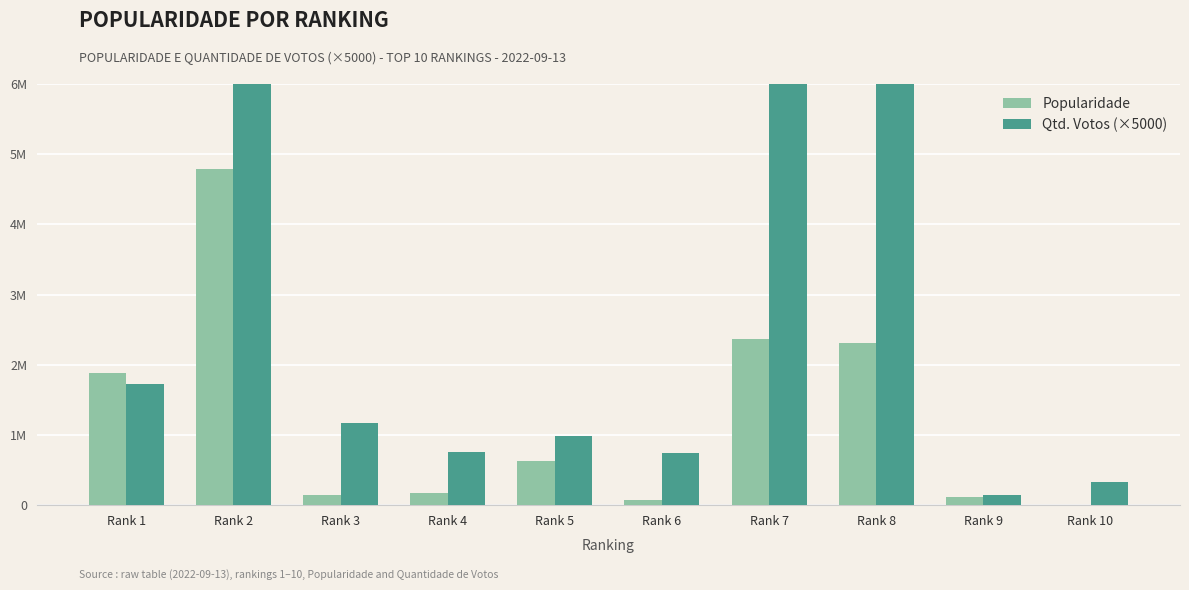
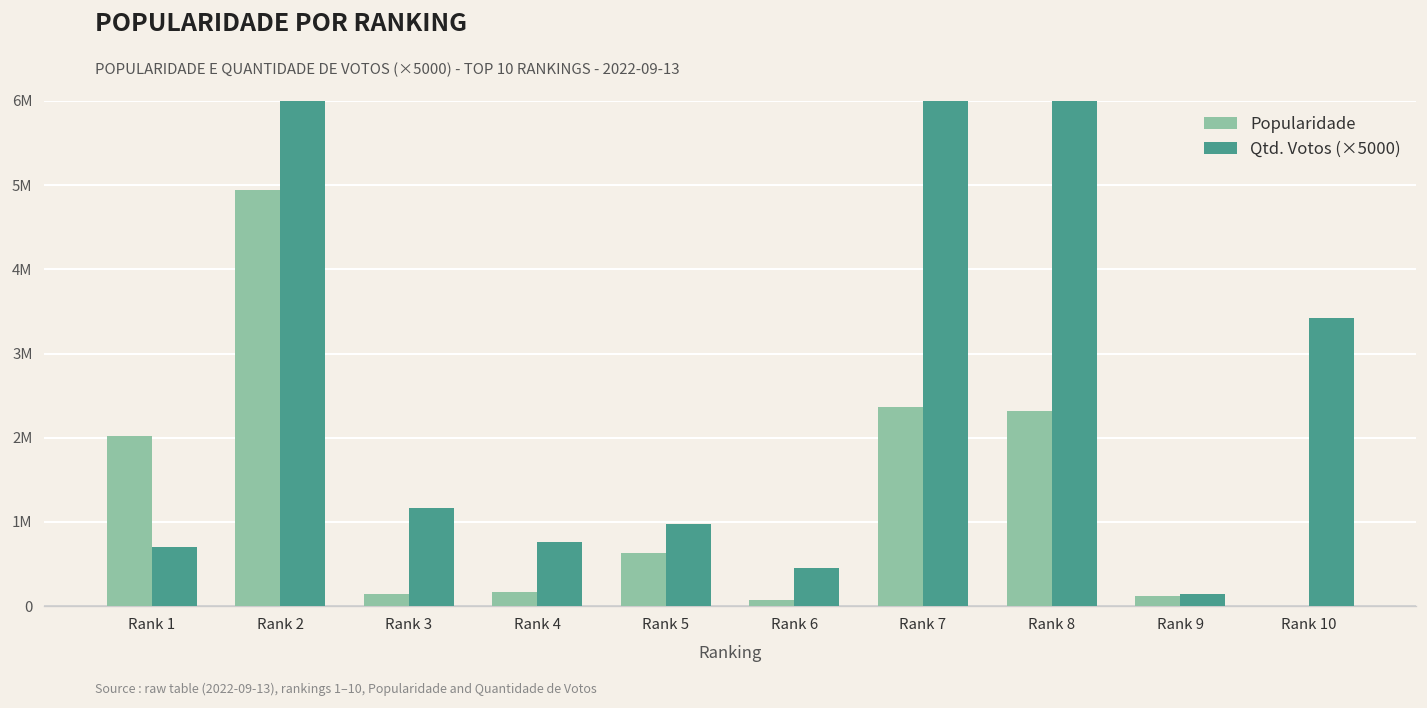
Popularidade, Rank 1: 1900000 -> 2000000
Qtd. Votos (×5000), Rank 1: 1700000 -> 700000
Popularidade, Rank 2: 4800000 -> 4900000
Qtd. Votos (×5000), Rank 6: 700000 -> 500000
Qtd. Votos (×5000), Rank 10: 300000 -> 3400000
